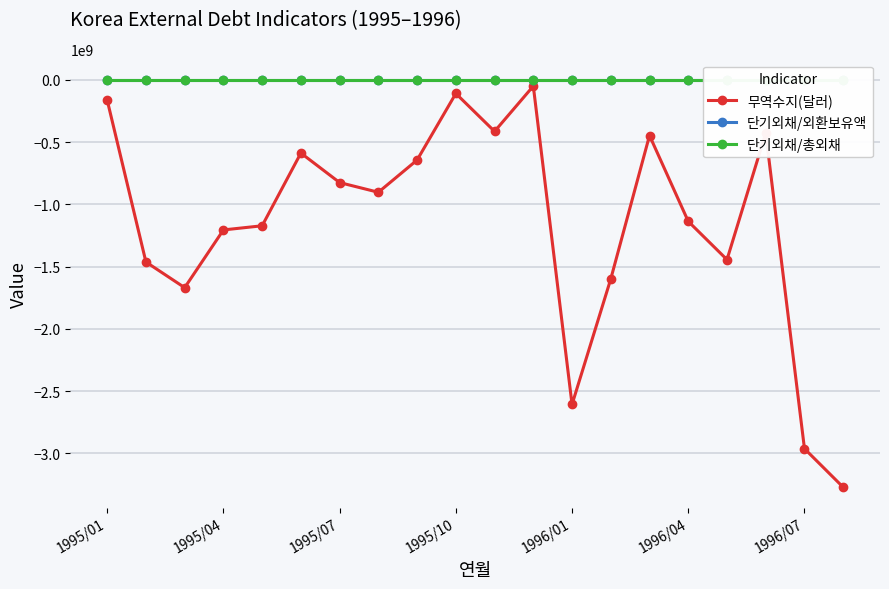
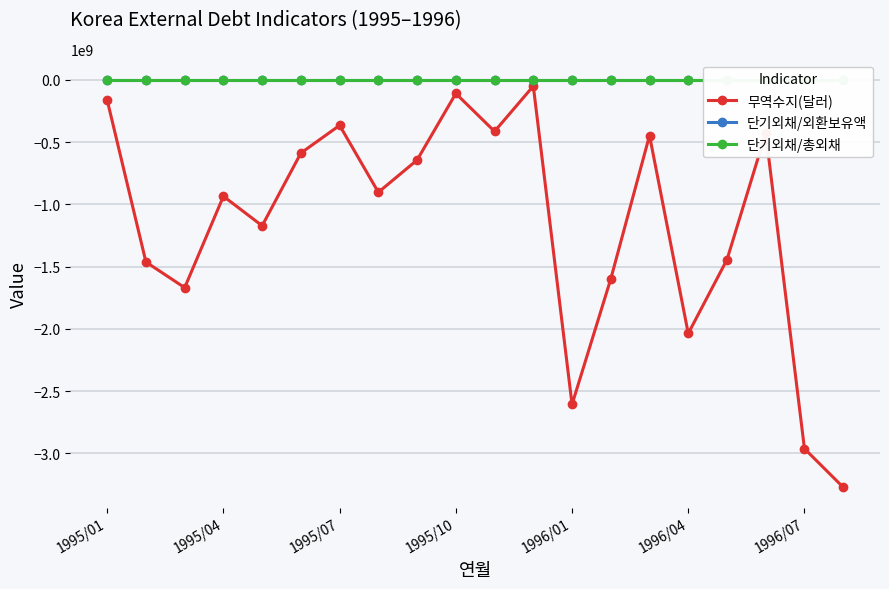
무역수지(달러), 1995/04: -1200000000 -> -930000000
무역수지(달러), 1995/07: -820000000 -> -360000000
무역수지(달러), 1996/04: -1140000000 -> -2040000000
